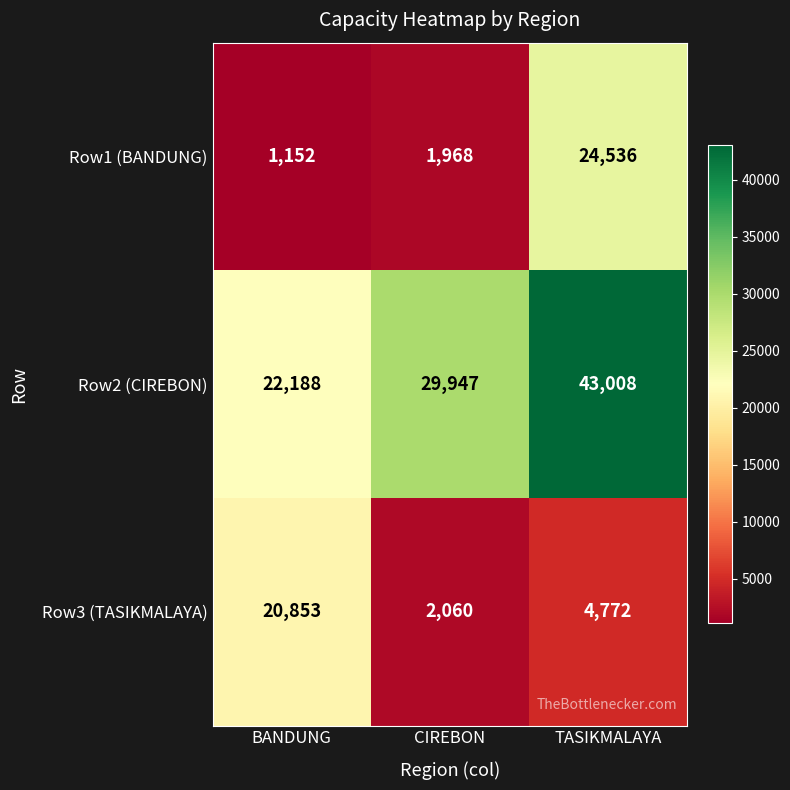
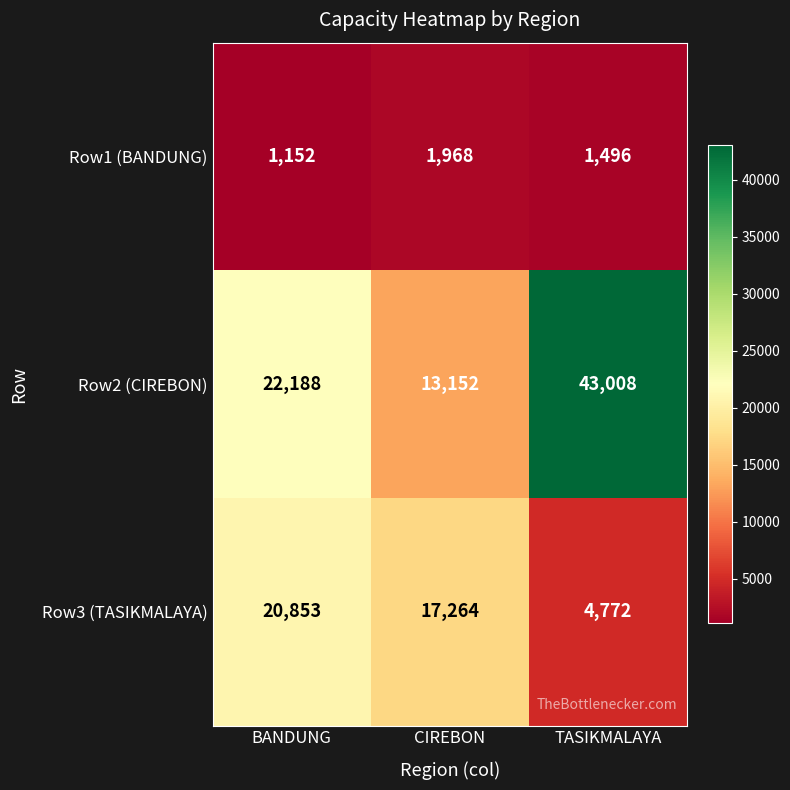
Row1 (BANDUNG), TASIKMALAYA: 24,536 -> 1,496
Row2 (CIREBON), CIREBON: 29,947 -> 13,152
Row3 (TASIKMALAYA), CIREBON: 2,060 -> 17,264
